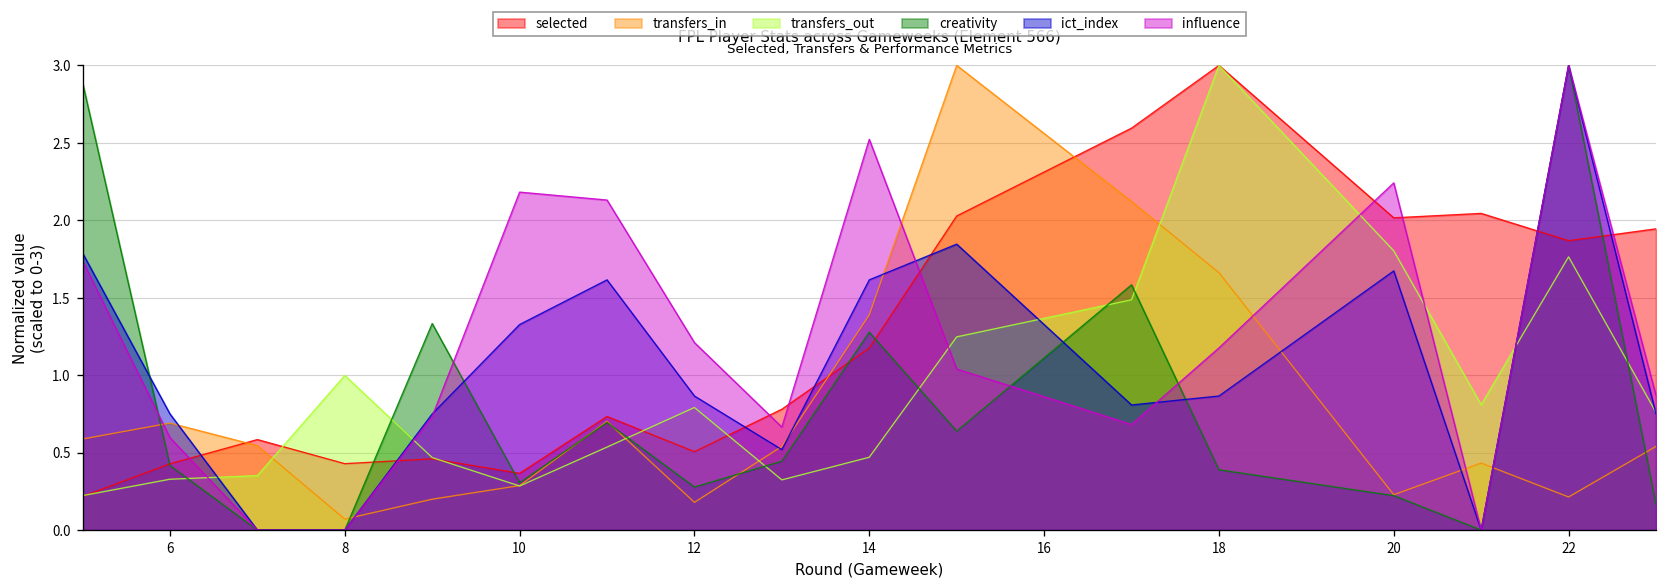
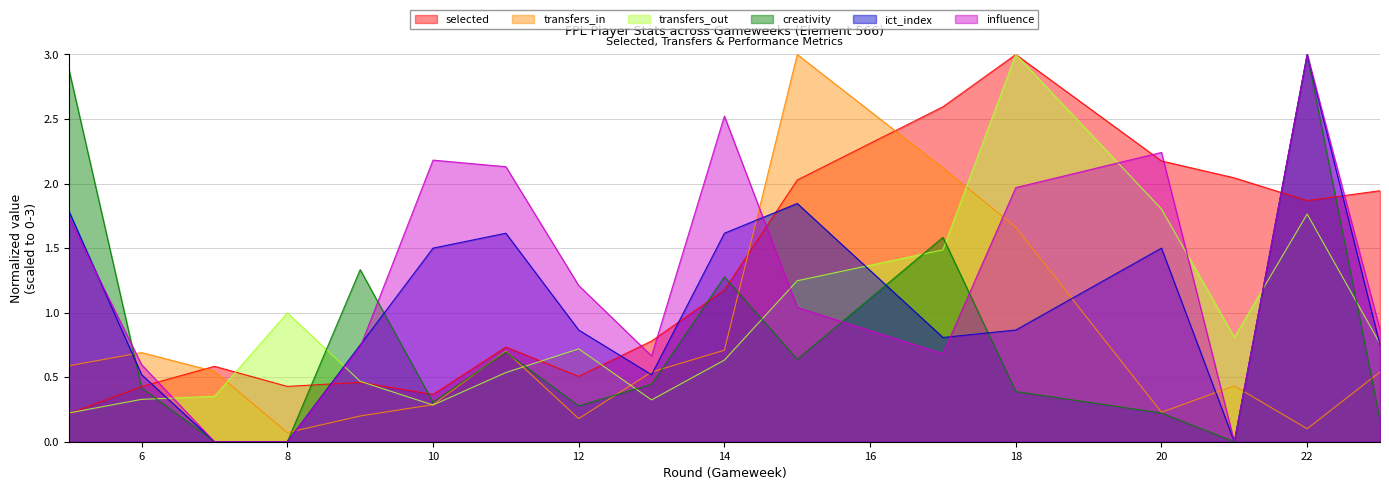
ict_index, 6: 0.75 -> 0.52
ict_index, 10: 1.33 -> 1.50
transfers_out, 12: 0.79 -> 0.72
transfers_in, 14: 1.39 -> 0.71
transfers_out, 14: 0.47 -> 0.63
influence, 18: 1.18 -> 1.97
selected, 20: 2.02 -> 2.18
ict_index, 20: 1.67 -> 1.50
transfers_in, 22: 0.21 -> 0.10
